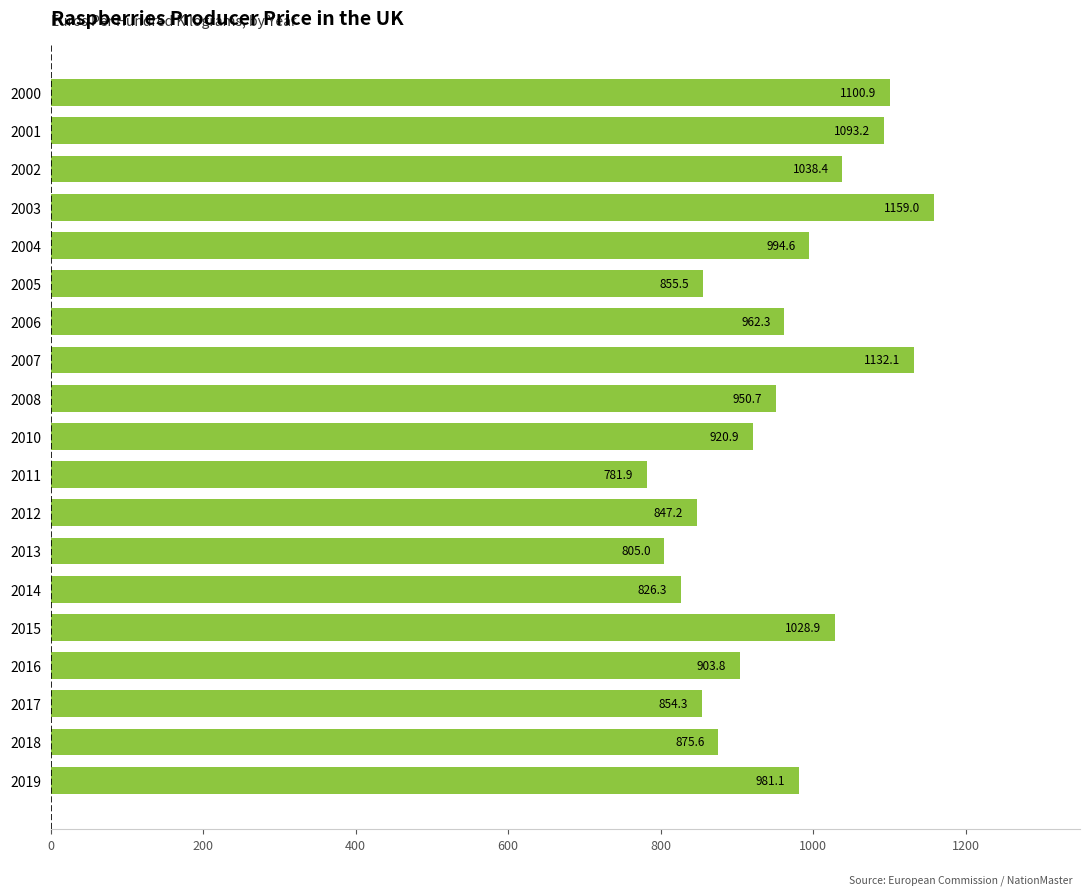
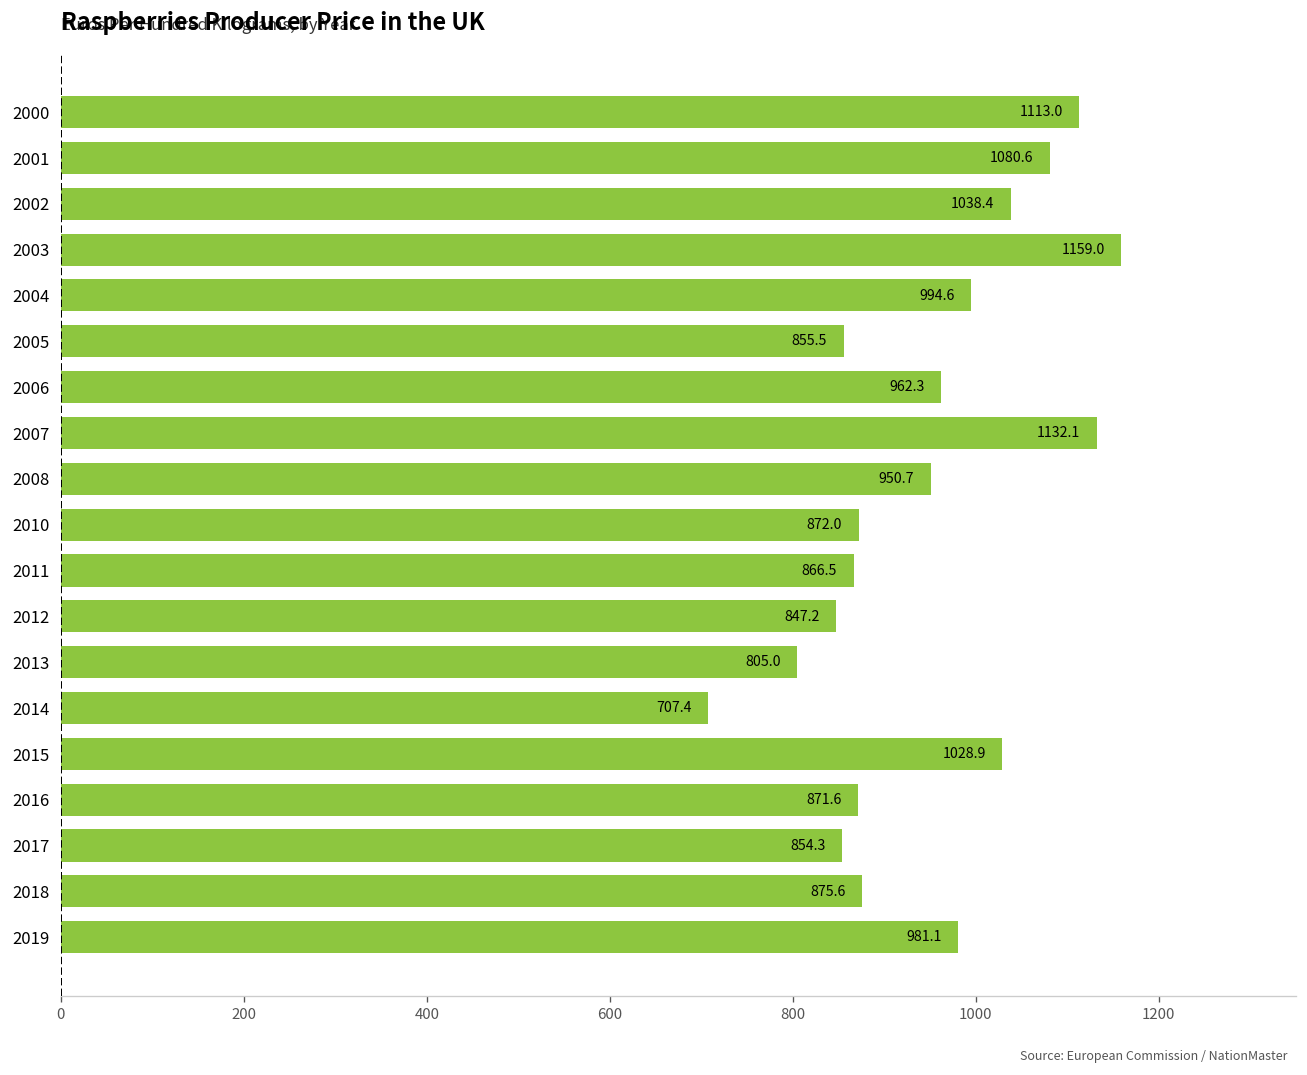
2000: 1100.9 -> 1113.0
2001: 1093.2 -> 1080.6
2010: 920.9 -> 872.0
2011: 781.9 -> 866.5
2014: 826.3 -> 707.4
2016: 903.8 -> 871.6
